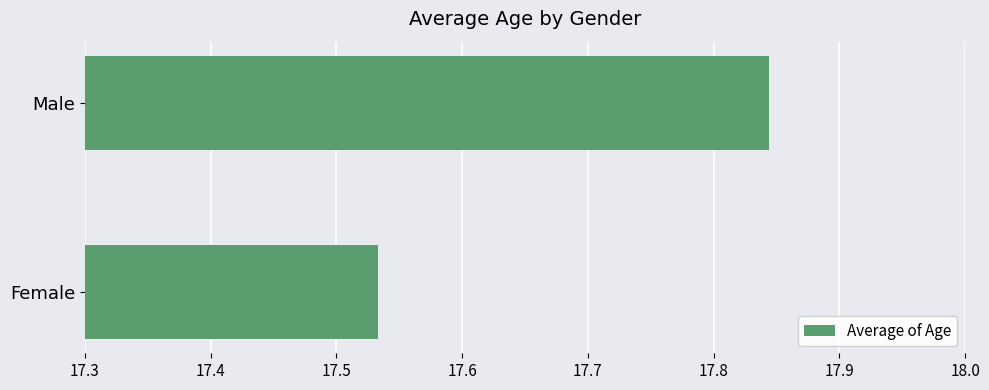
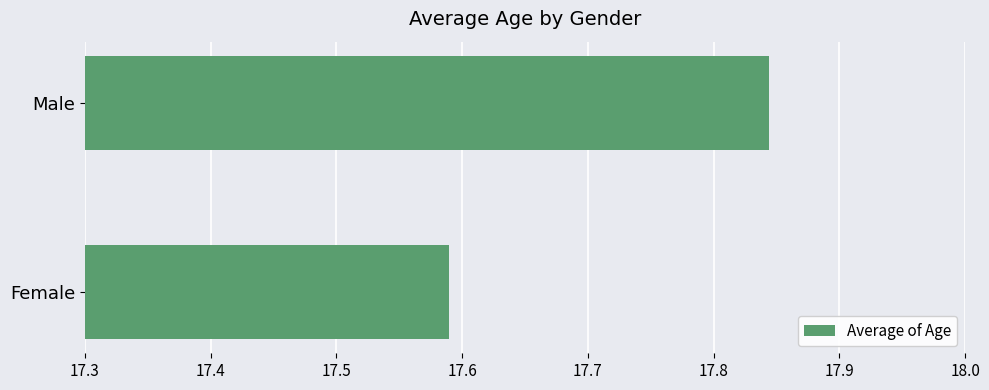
Female: 17.533 -> 17.589
